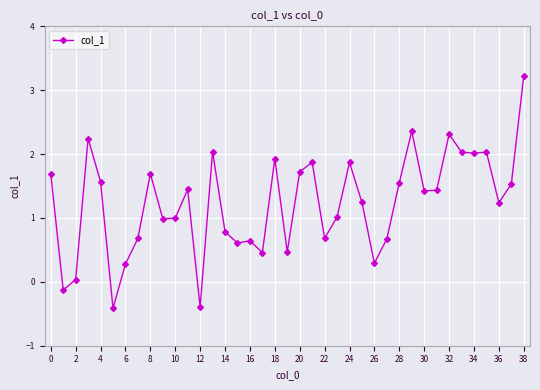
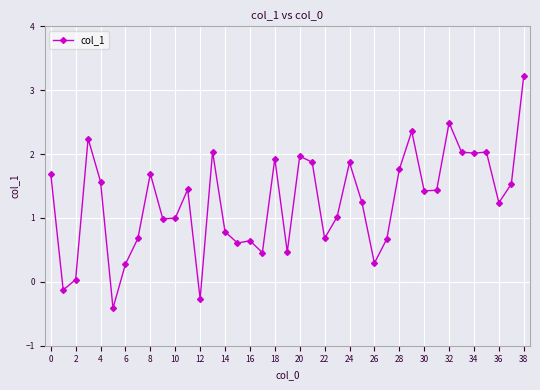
12: -0.4 -> -0.3
20: 1.7 -> 2.0
28: 1.6 -> 1.8
32: 2.3 -> 2.5
